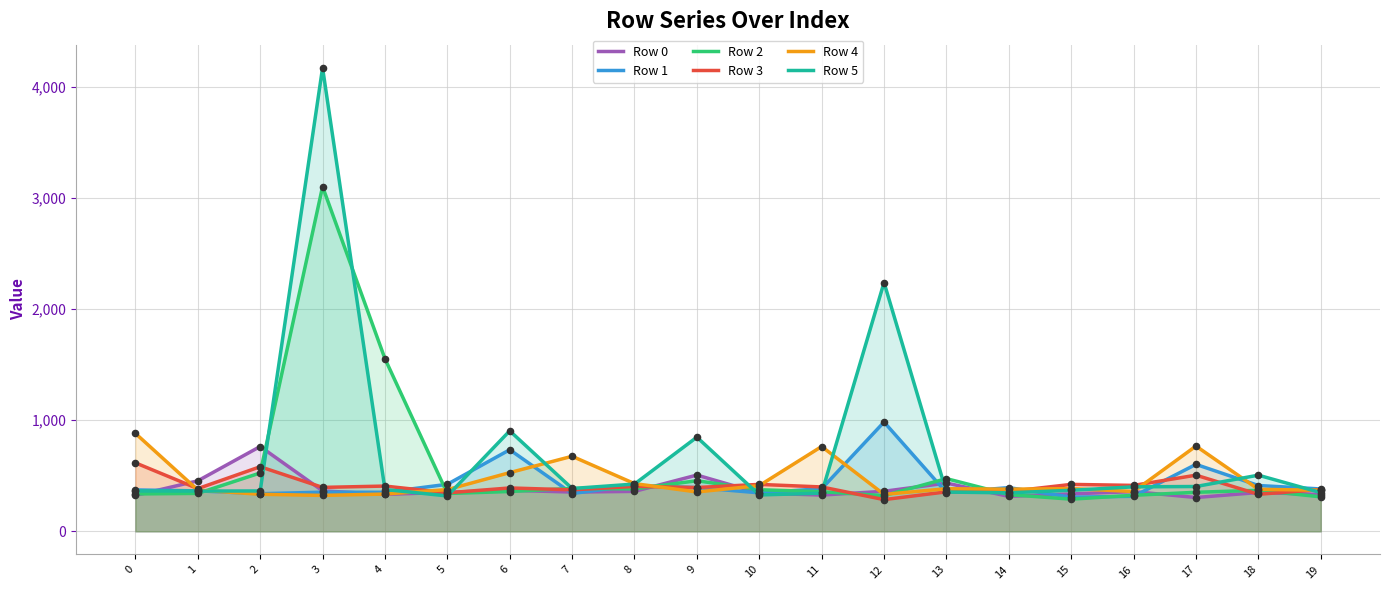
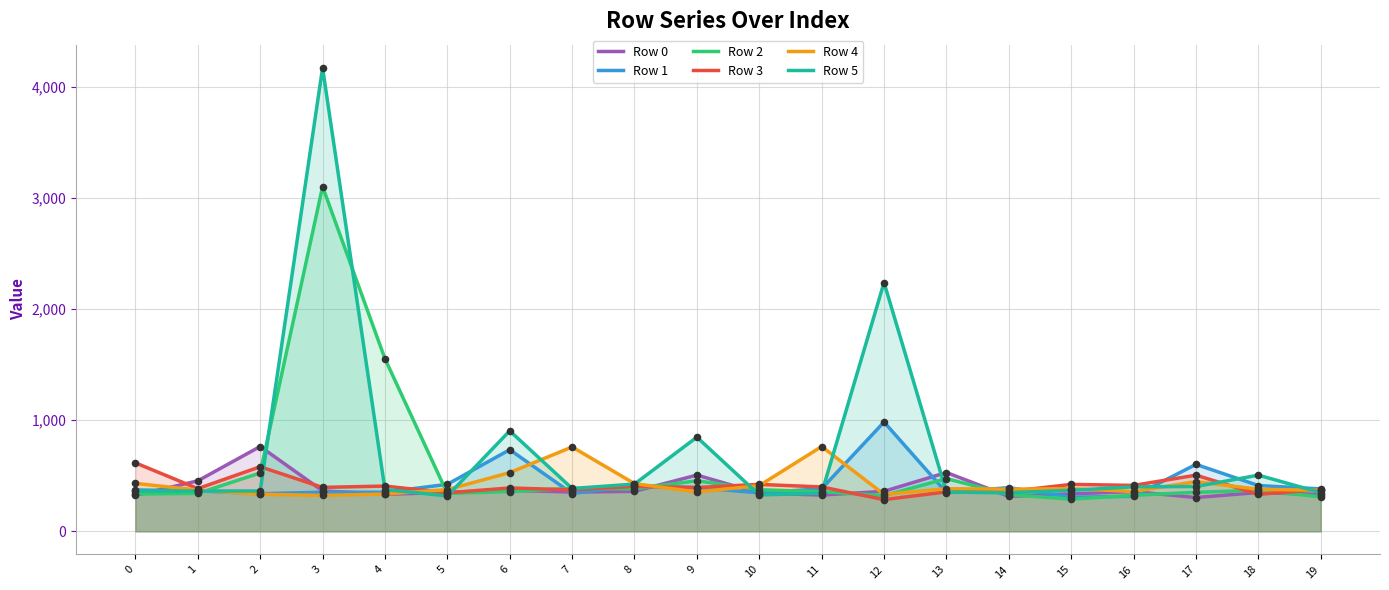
Row 4, 0: 880 -> 430
Row 4, 7: 680 -> 760
Row 0, 13: 430 -> 530
Row 4, 17: 770 -> 450
